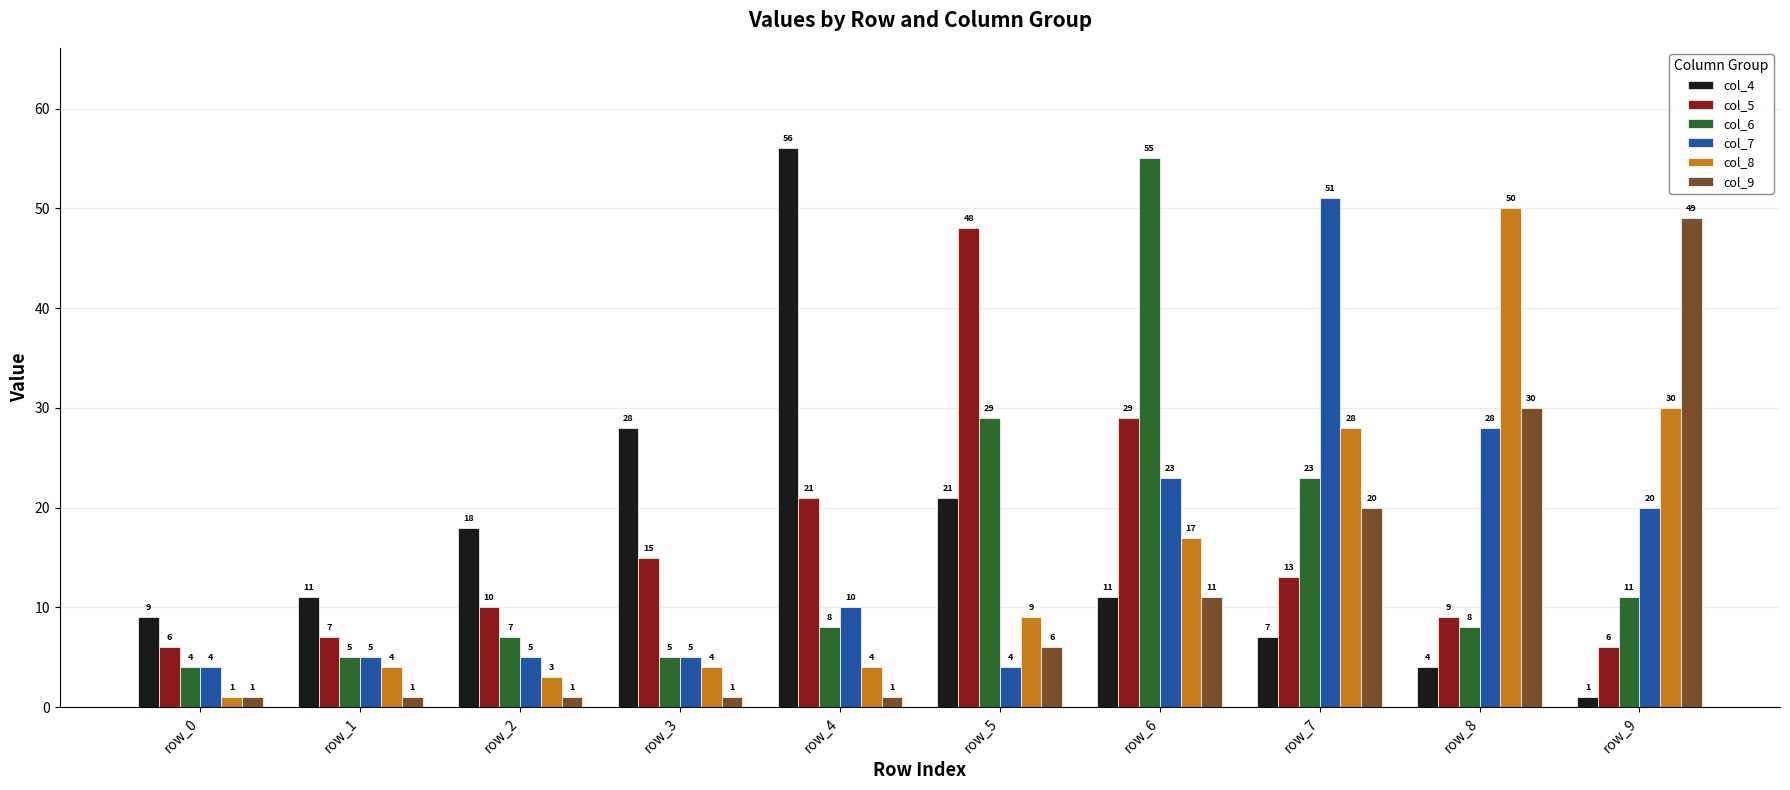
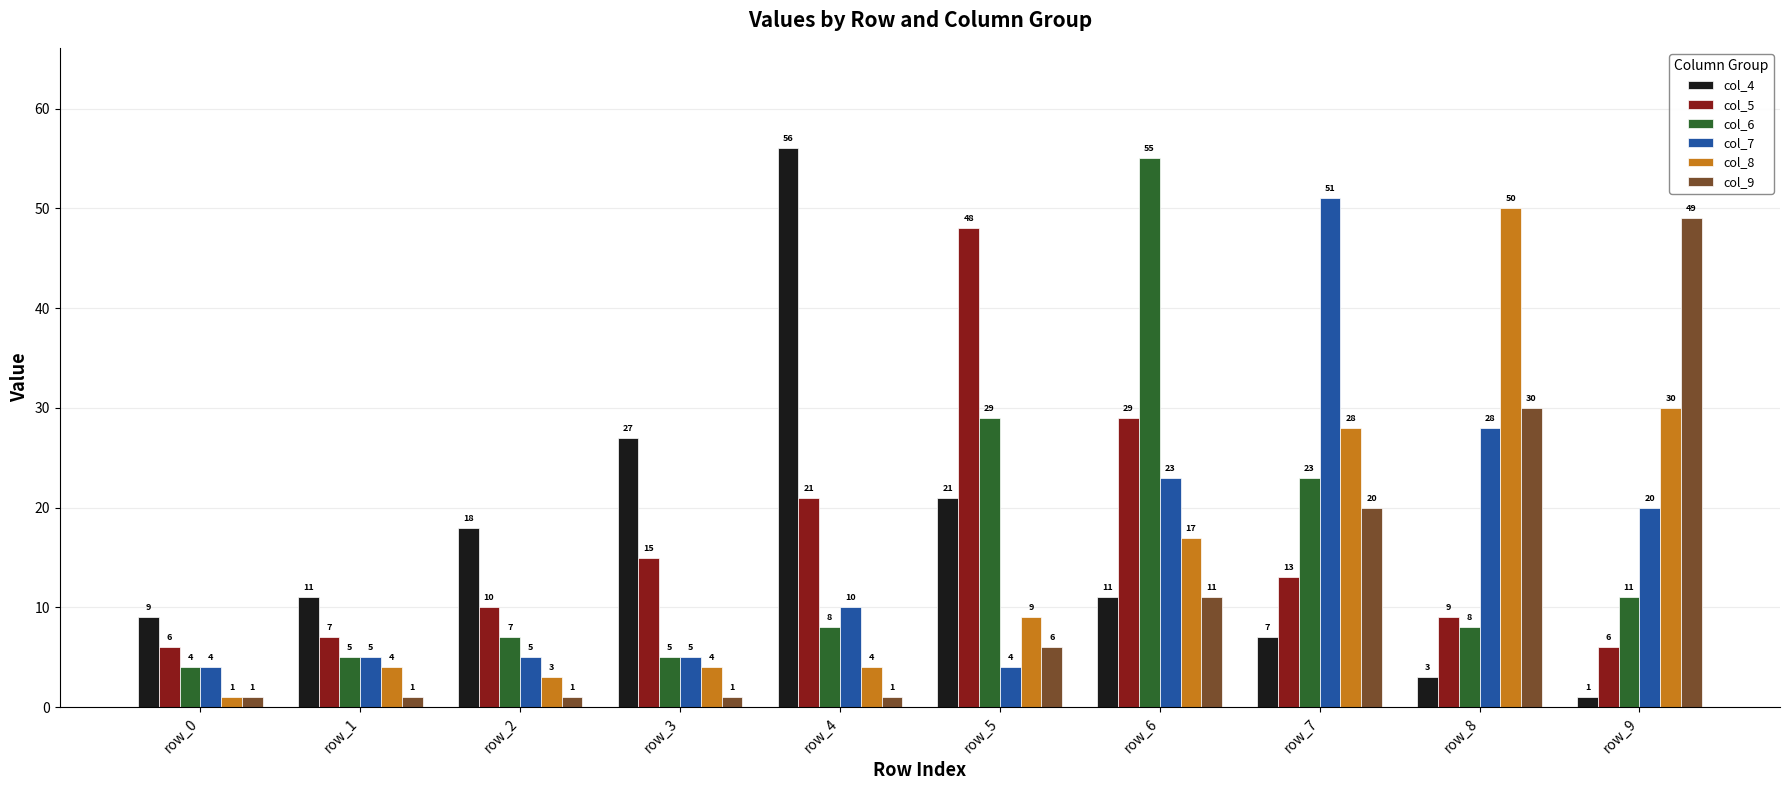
col_4, row_3: 28 -> 27
col_4, row_8: 4 -> 3
